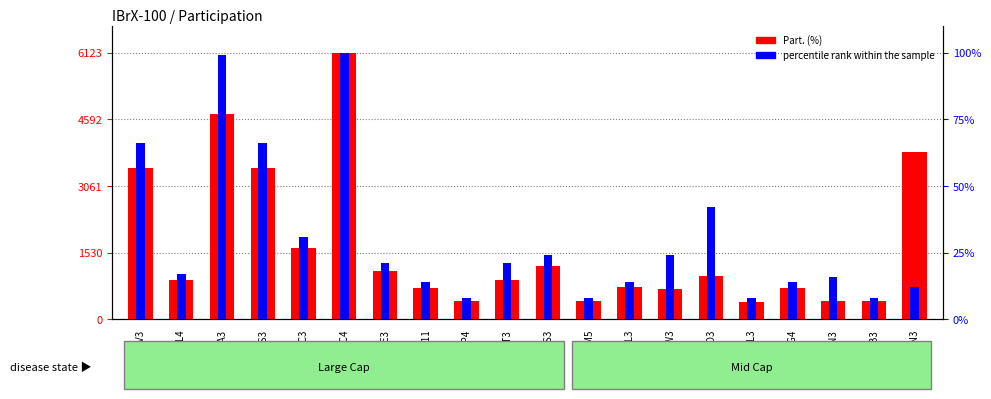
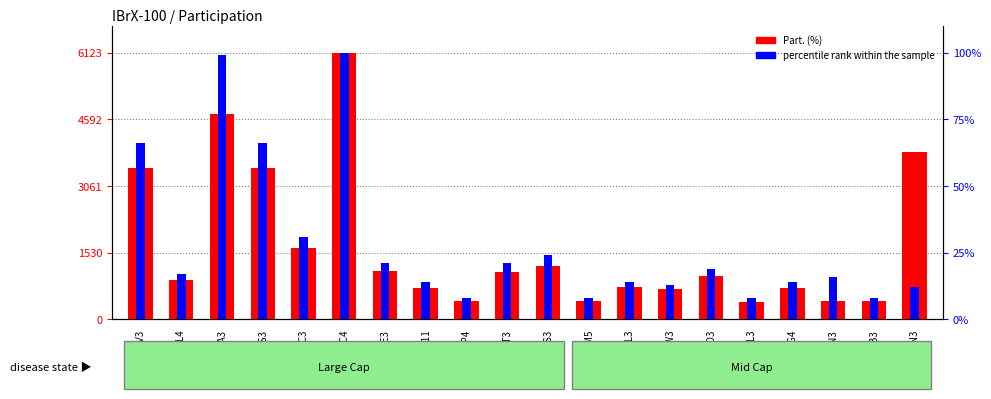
Part. (%), BRDT3: 900 -> 1100
percentile rank within the sample, BTOW3: 1500 -> 800
percentile rank within the sample, CCRO3: 2600 -> 1200
